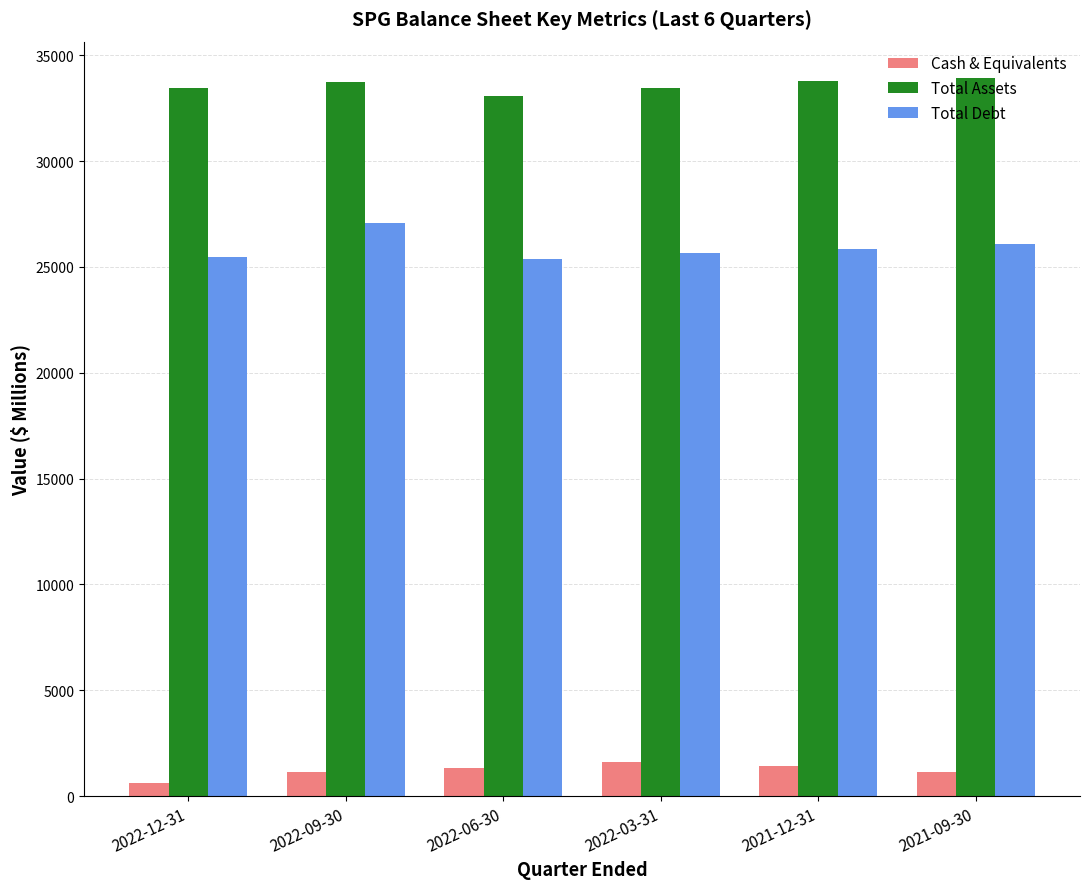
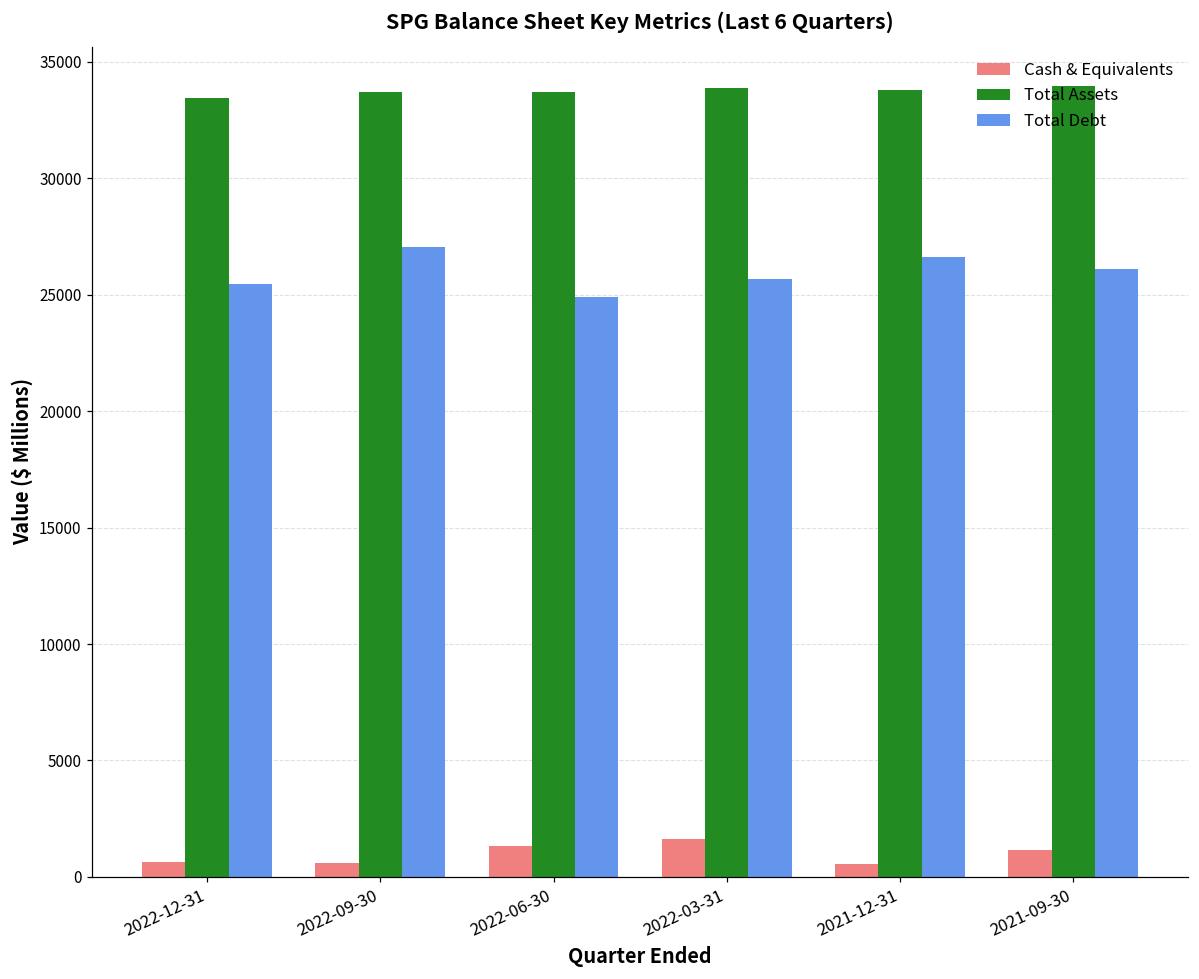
Cash & Equivalents, 2022-09-30: 1100 -> 600
Total Assets, 2022-06-30: 33100 -> 33700
Total Debt, 2022-06-30: 25400 -> 24900
Total Assets, 2022-03-31: 33500 -> 33900
Cash & Equivalents, 2021-12-31: 1400 -> 500
Total Debt, 2021-12-31: 25800 -> 26600
